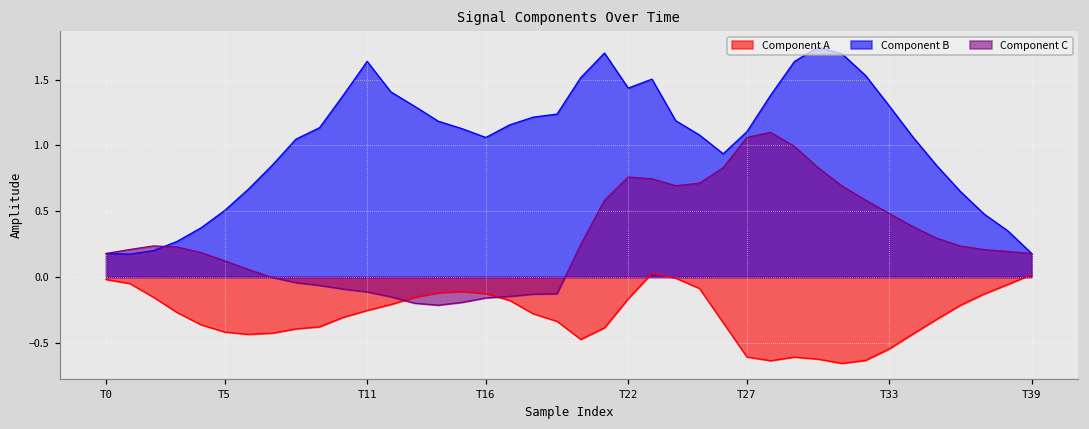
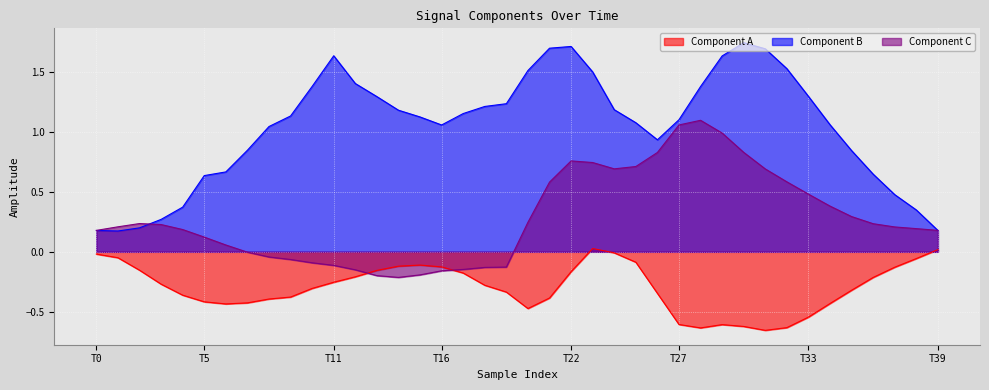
Component B, T5: 0.51 -> 0.64
Component B, T22: 1.44 -> 1.72
